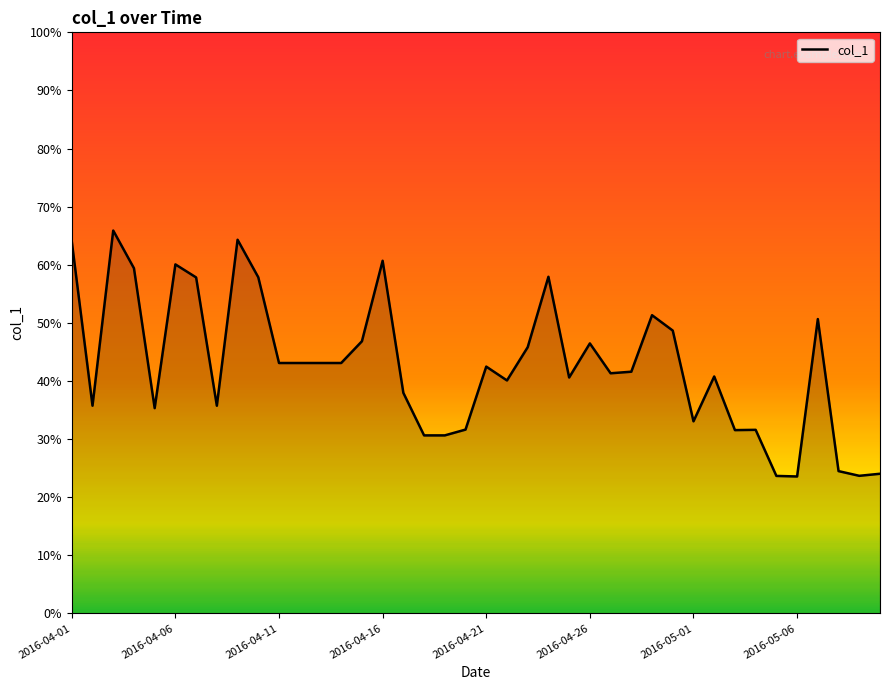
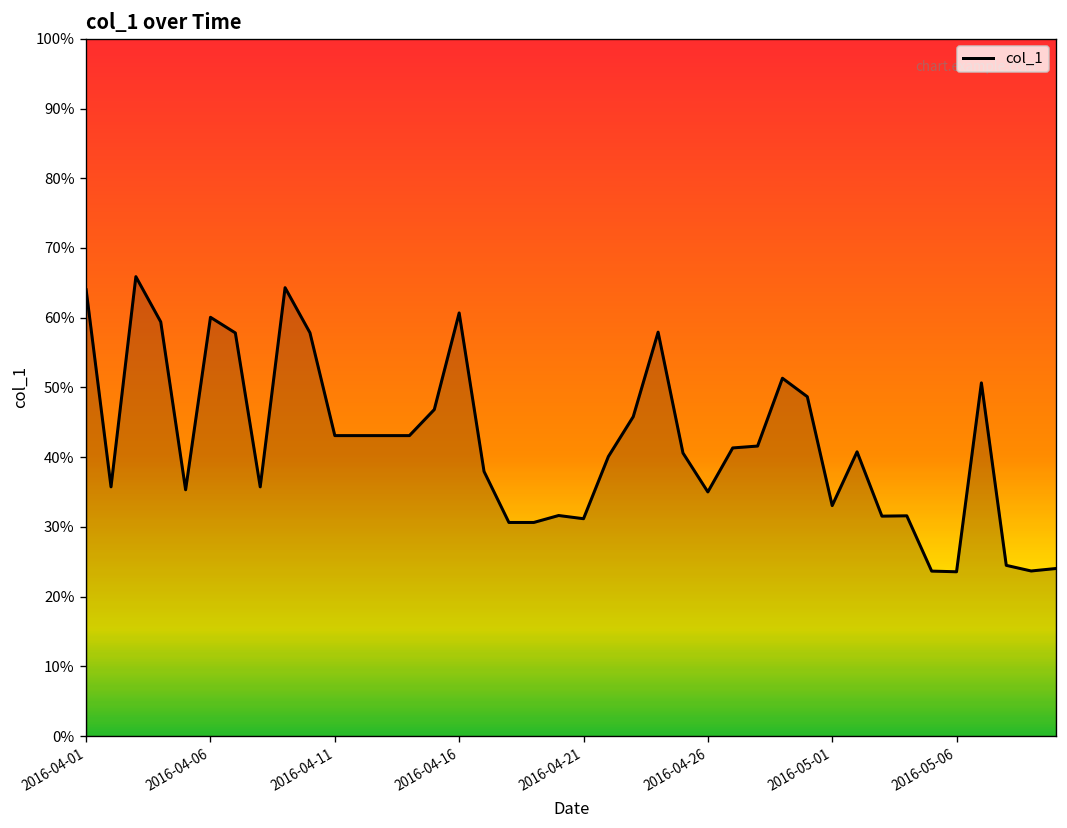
2016-04-21: 42% -> 31%
2016-04-26: 46% -> 35%
